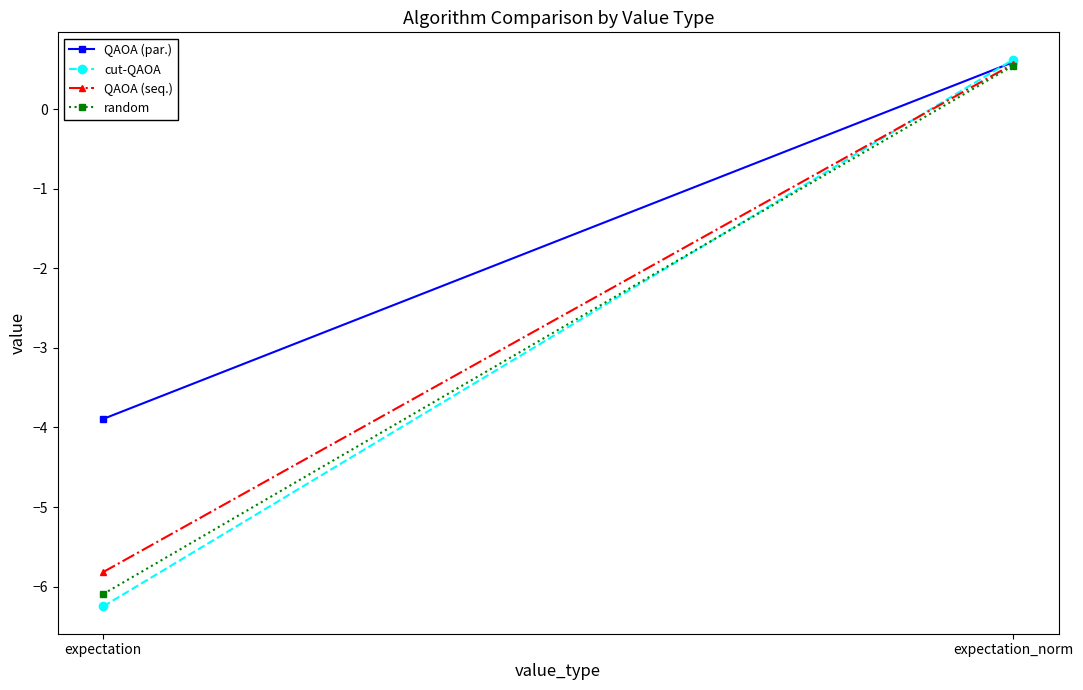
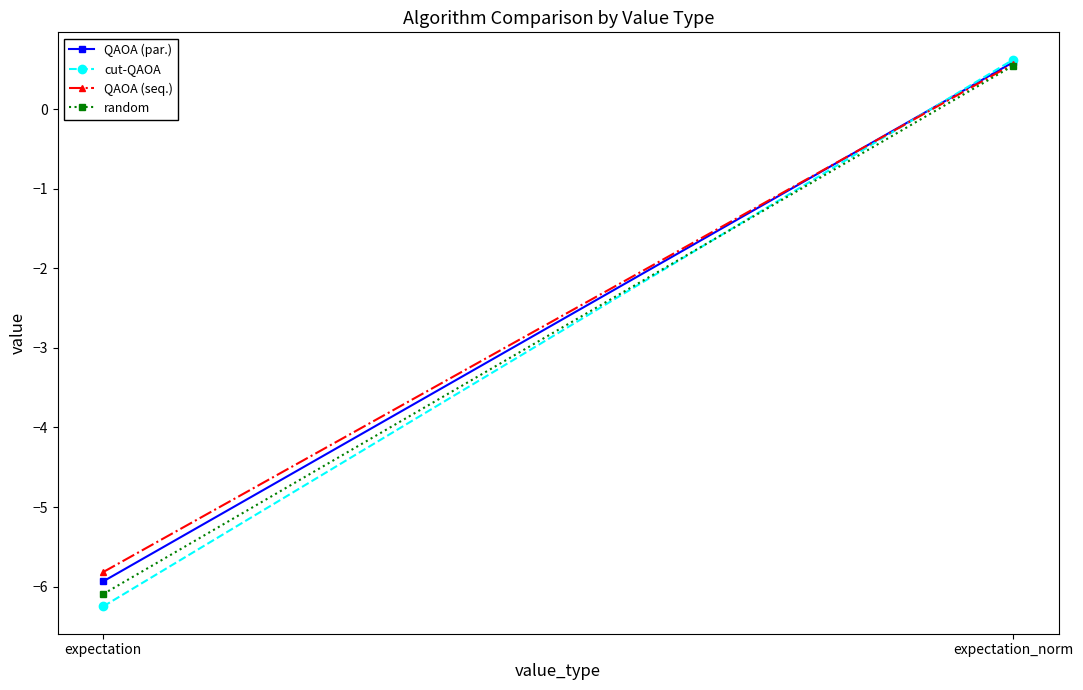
QAOA (par.), expectation: -3.9 -> -5.9
